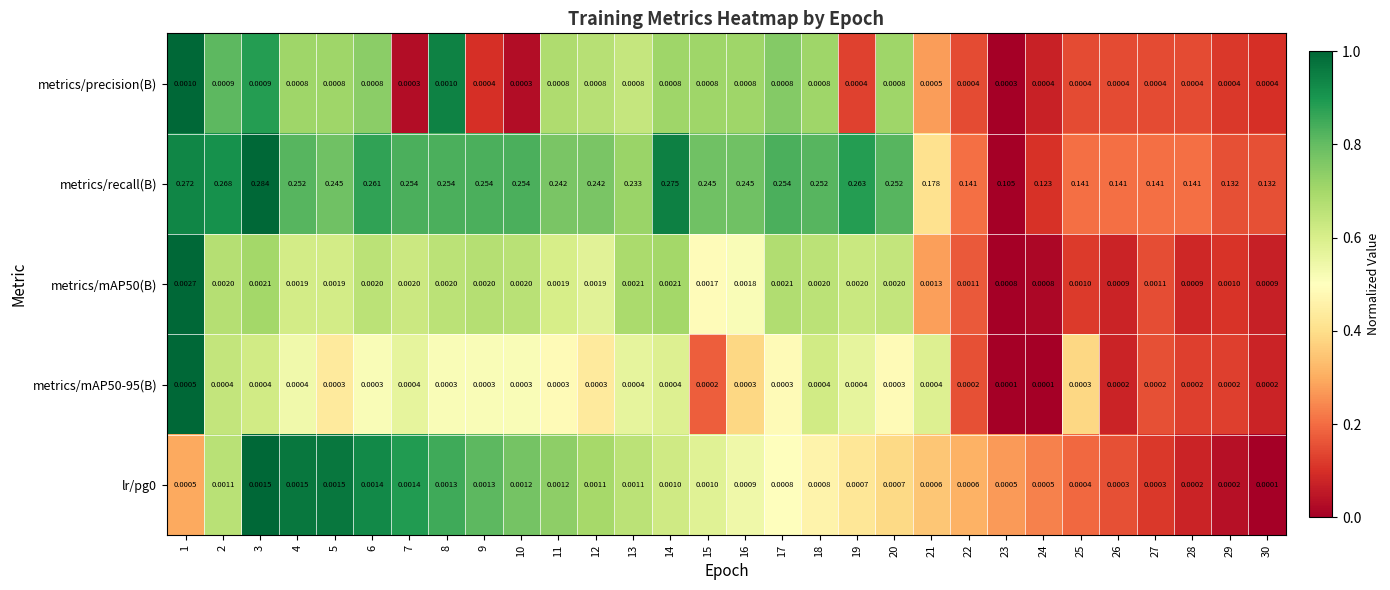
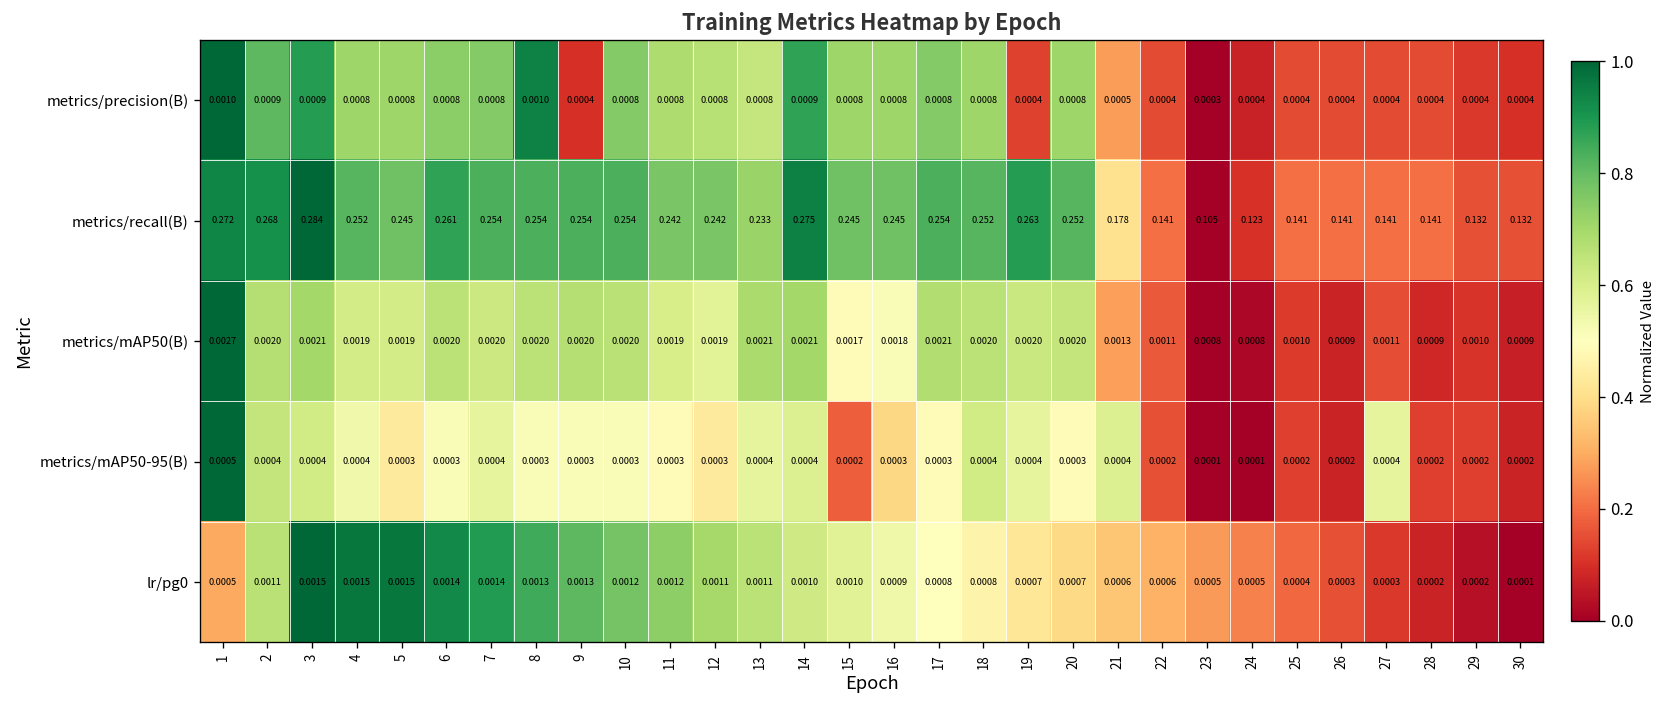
metrics/precision(B), 7: 0.0003 -> 0.0008
metrics/precision(B), 10: 0.0003 -> 0.0008
metrics/precision(B), 14: 0.0008 -> 0.0009
metrics/mAP50-95(B), 25: 0.0003 -> 0.0002
metrics/mAP50-95(B), 27: 0.0002 -> 0.0004
